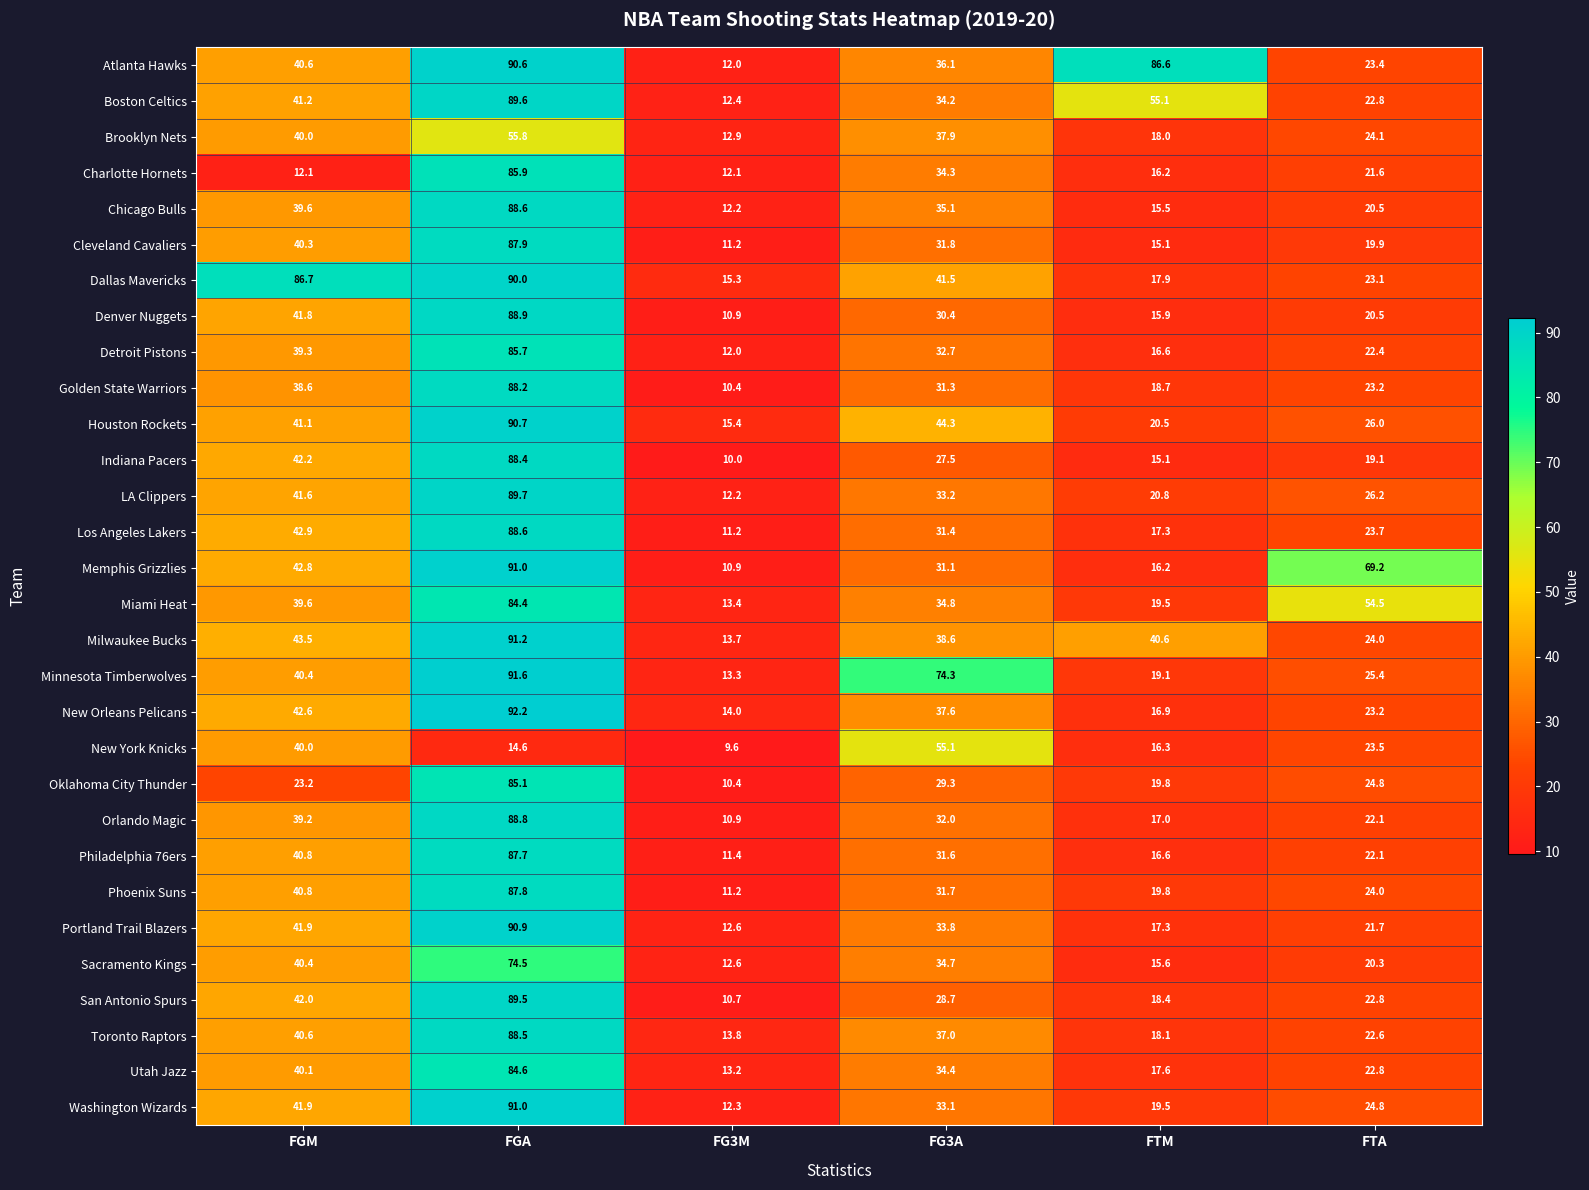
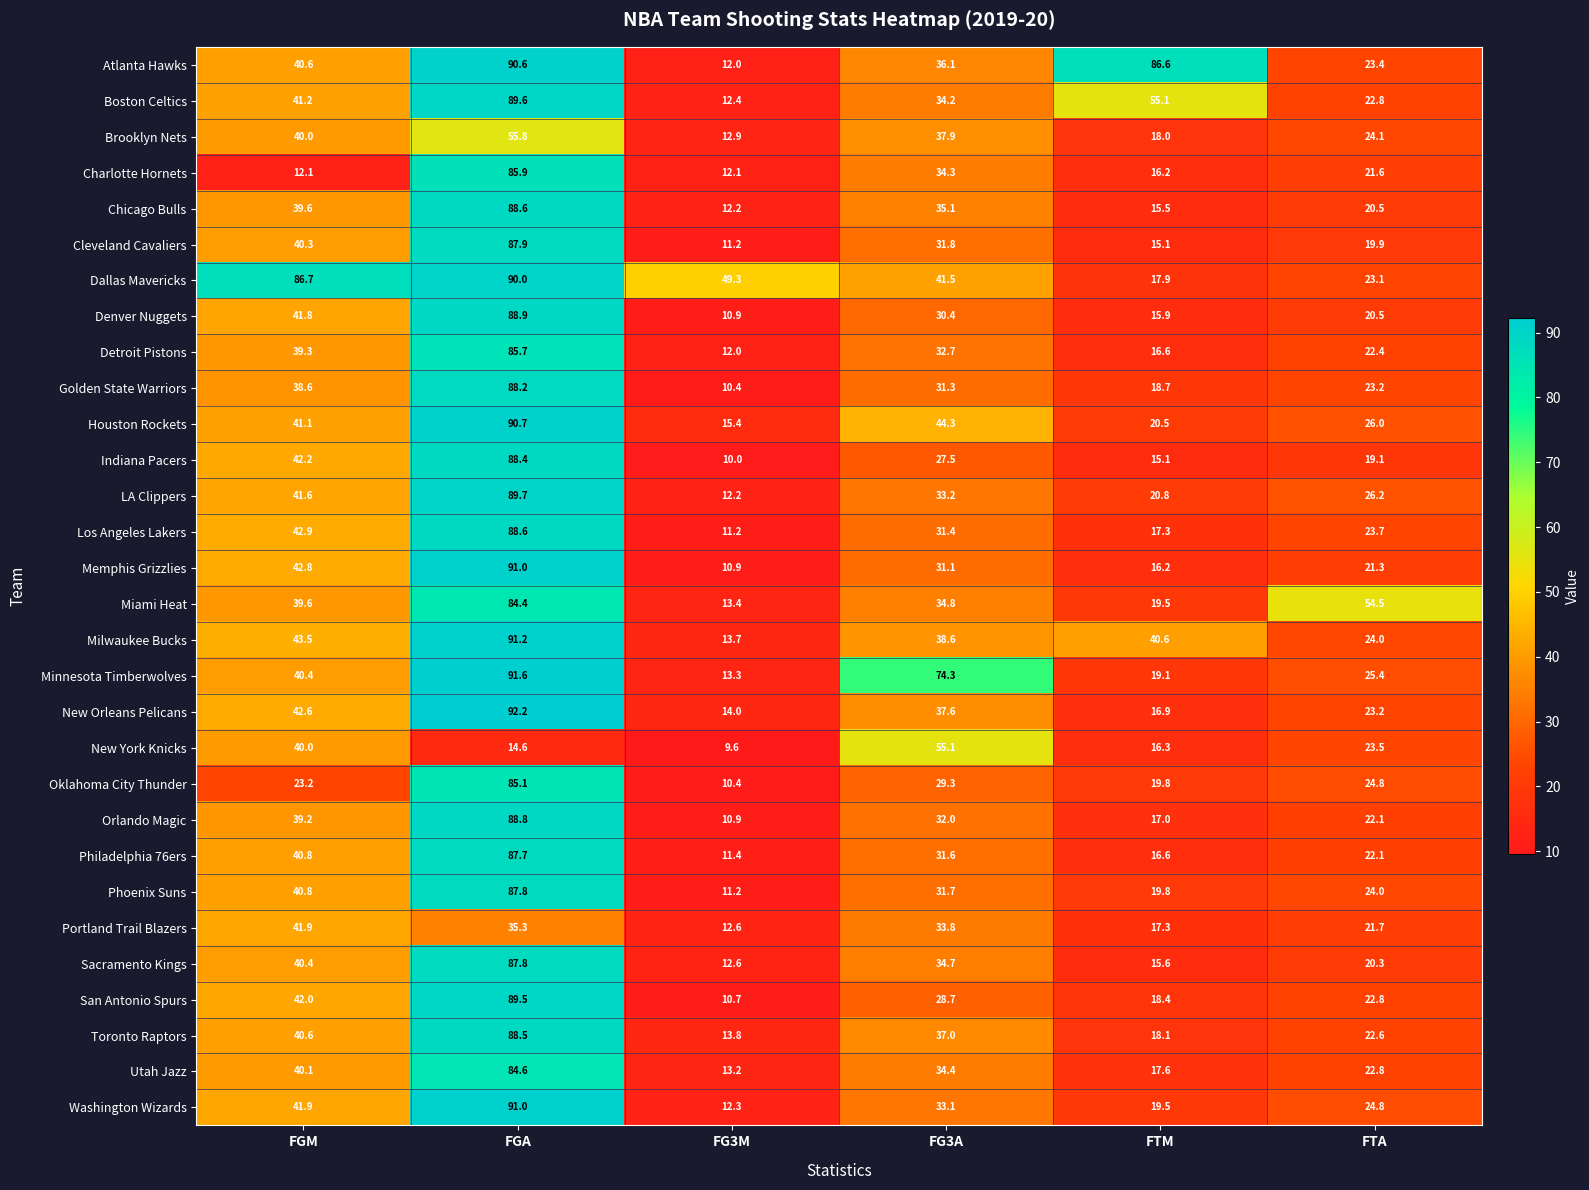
Dallas Mavericks, FG3M: 15.3 -> 49.3
Memphis Grizzlies, FTA: 69.2 -> 21.3
Portland Trail Blazers, FGA: 90.9 -> 35.3
Sacramento Kings, FGA: 74.5 -> 87.8
